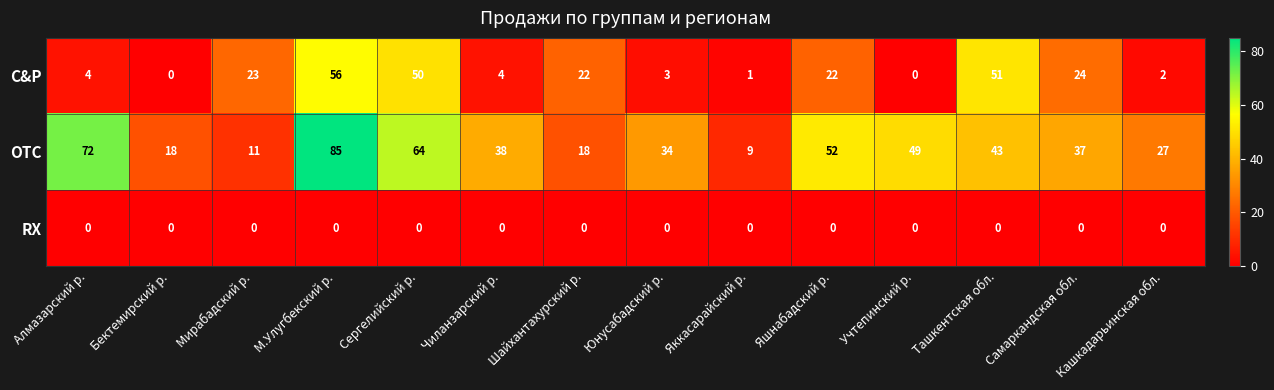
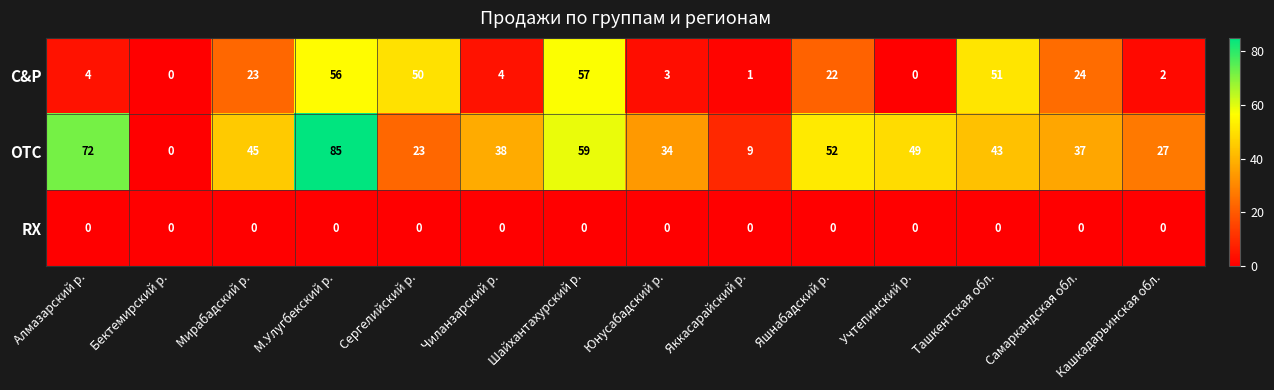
C&P, Шайхантахурский р.: 22 -> 57
OTC, Бектемирский р.: 18 -> 0
OTC, Мирабадский р.: 11 -> 45
OTC, Сергелийский р.: 64 -> 23
OTC, Шайхантахурский р.: 18 -> 59
